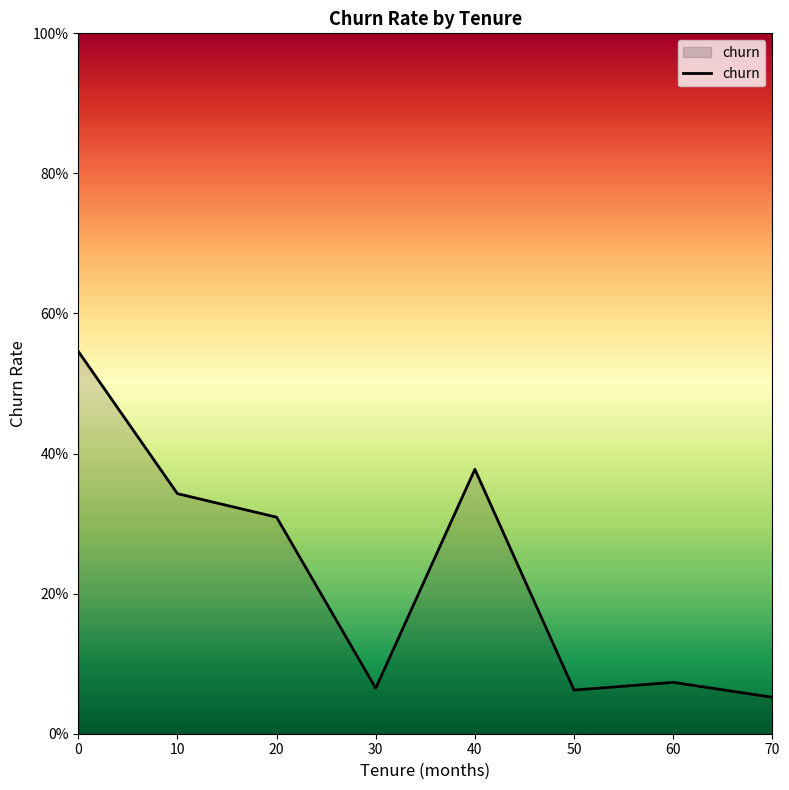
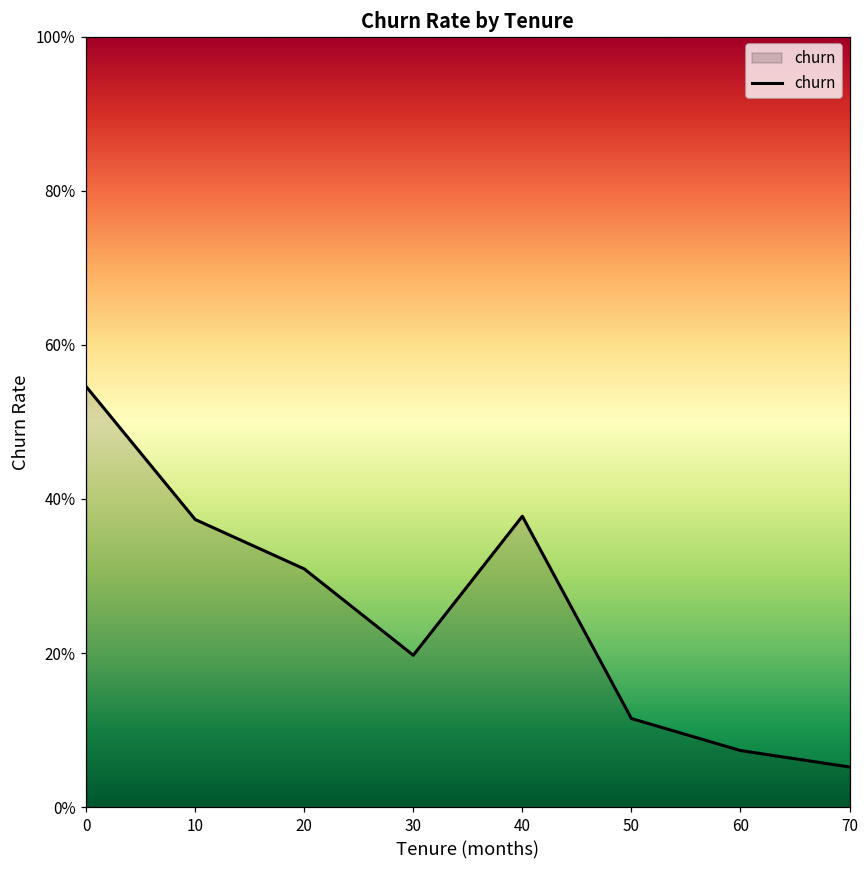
10: 34% -> 37%
30: 6% -> 20%
50: 6% -> 11%
